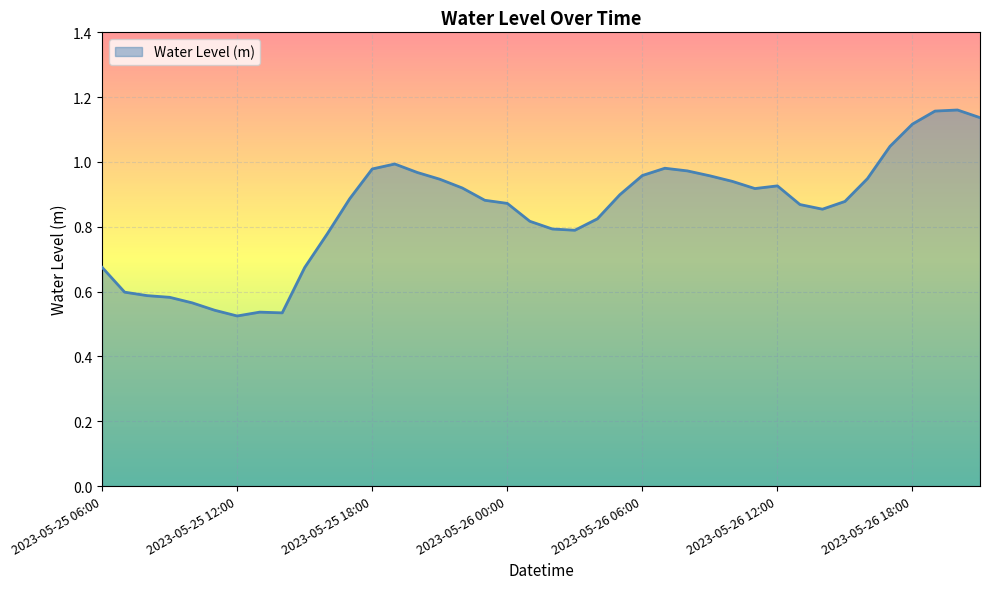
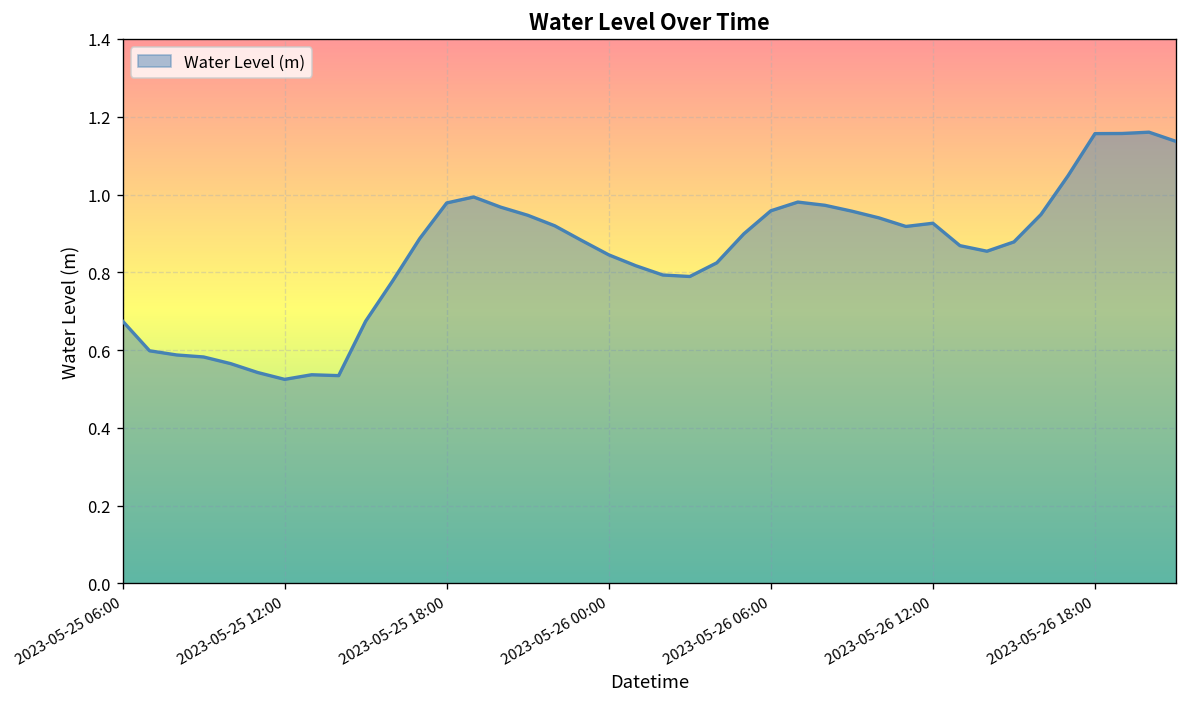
2023-05-26 00:00: 0.87 -> 0.84
2023-05-26 18:00: 1.12 -> 1.16
